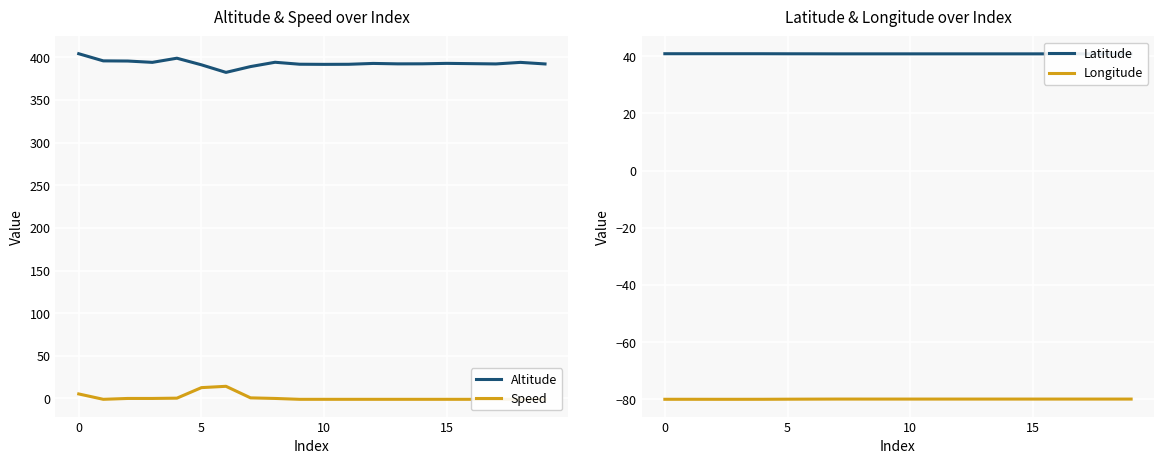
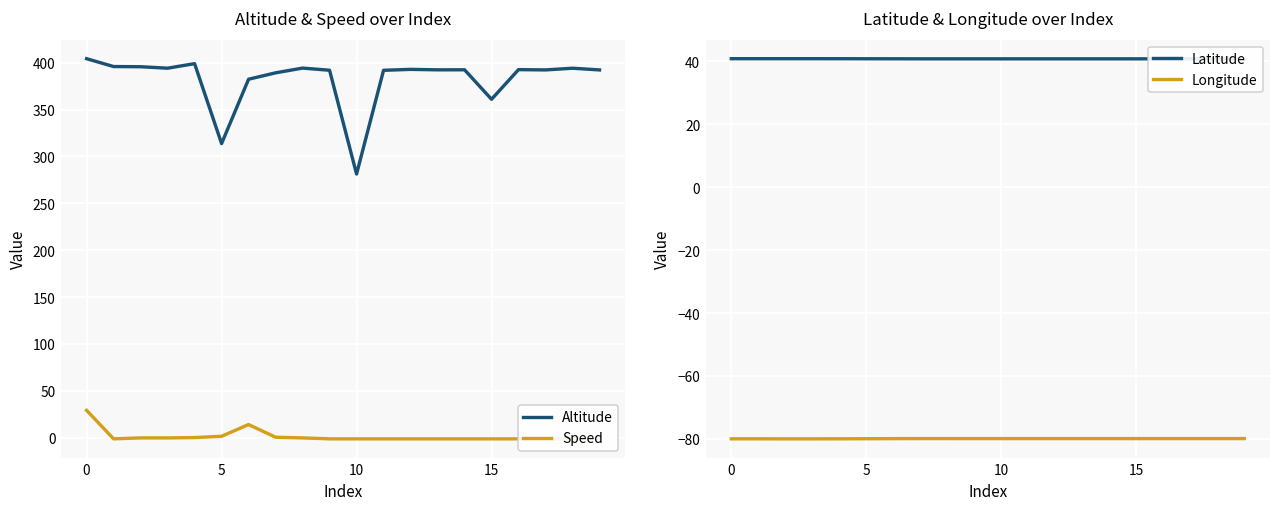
Altitude & Speed over Index, Speed, 0: 10 -> 30
Altitude & Speed over Index, Altitude, 5: 390 -> 310
Altitude & Speed over Index, Speed, 5: 10 -> 0
Altitude & Speed over Index, Altitude, 10: 390 -> 280
Altitude & Speed over Index, Altitude, 15: 390 -> 360
